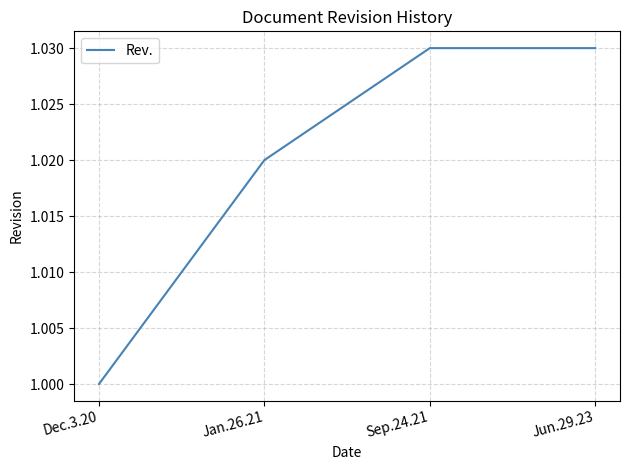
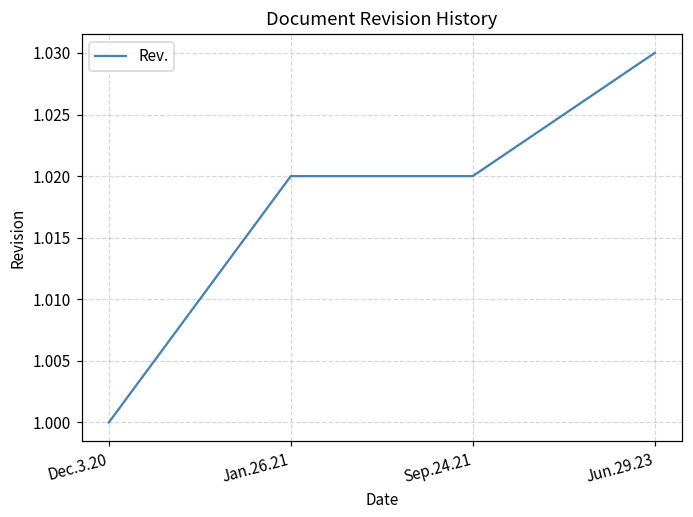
Sep.24.21: 1.03 -> 1.02
